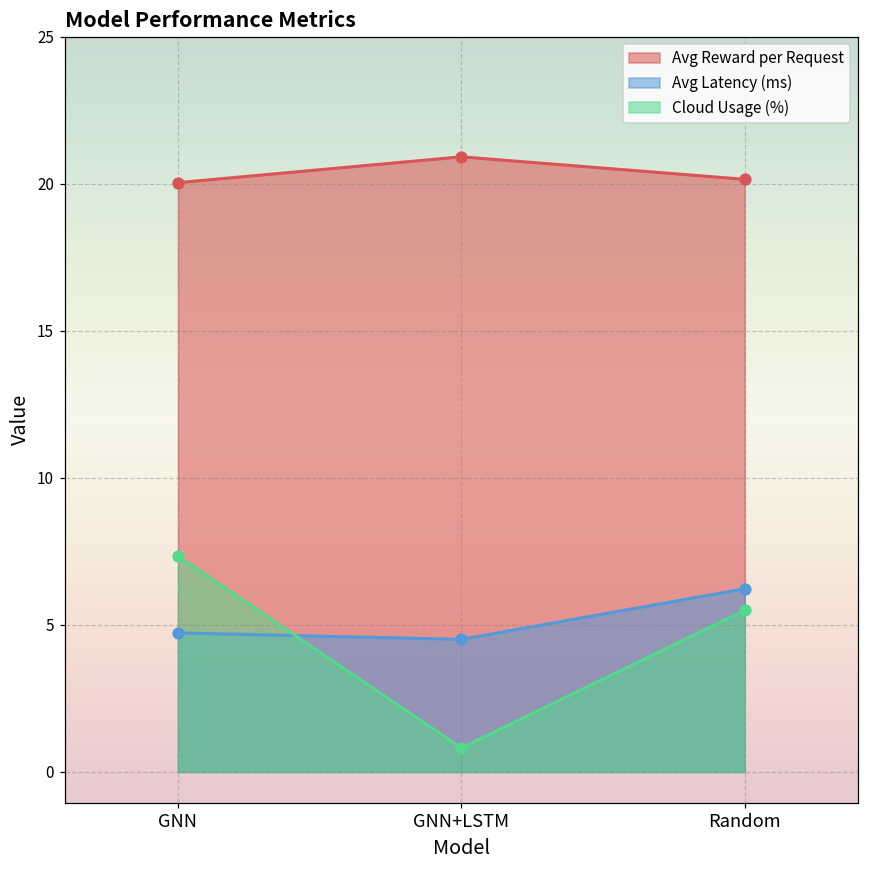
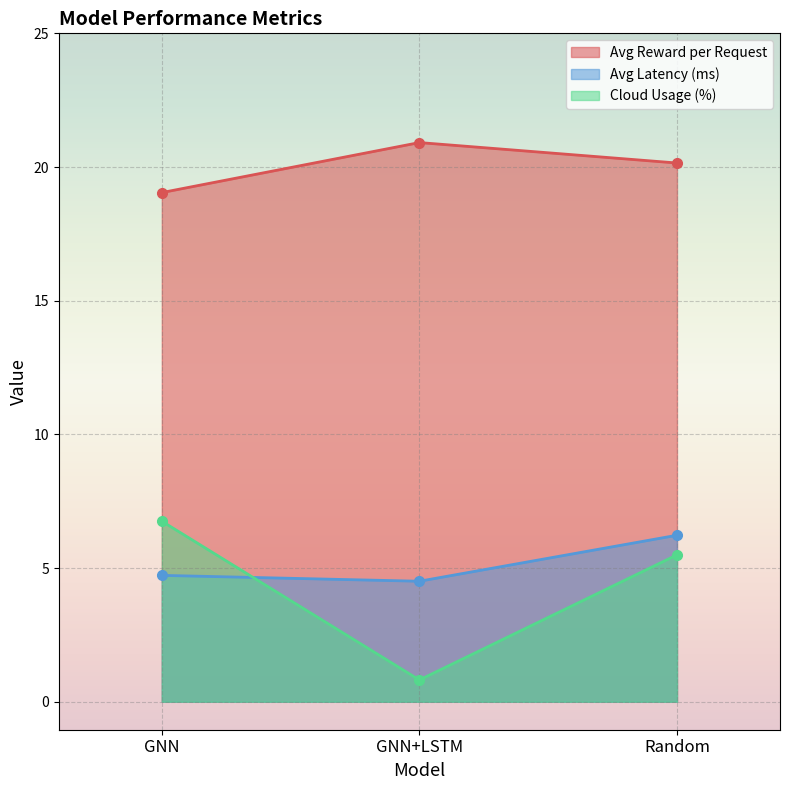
Avg Reward per Request, GNN: 20.0 -> 19.0
Cloud Usage (%), GNN: 7.3 -> 6.8
